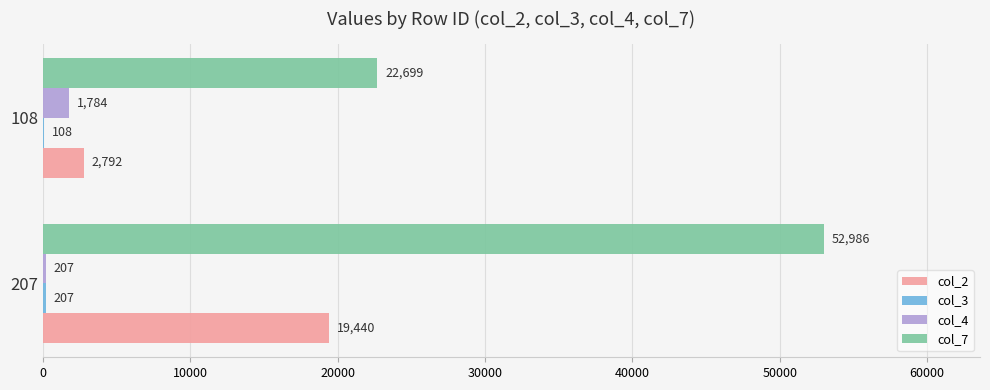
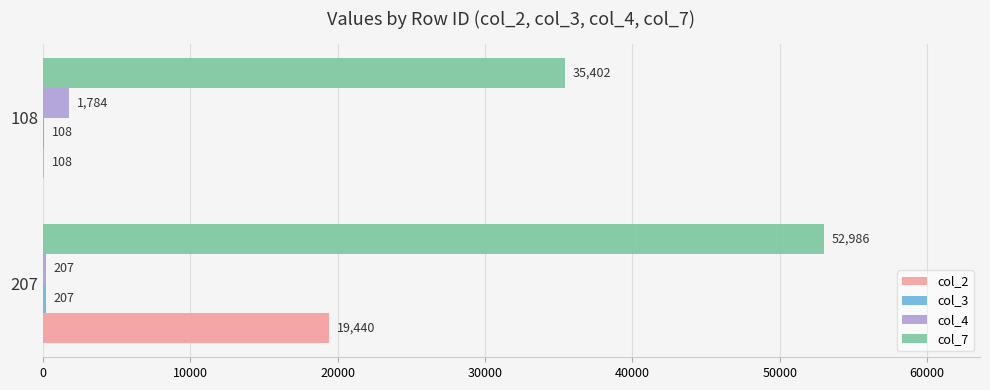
col_7, 108: 22,699 -> 35,402
col_2, 108: 2,792 -> 108
